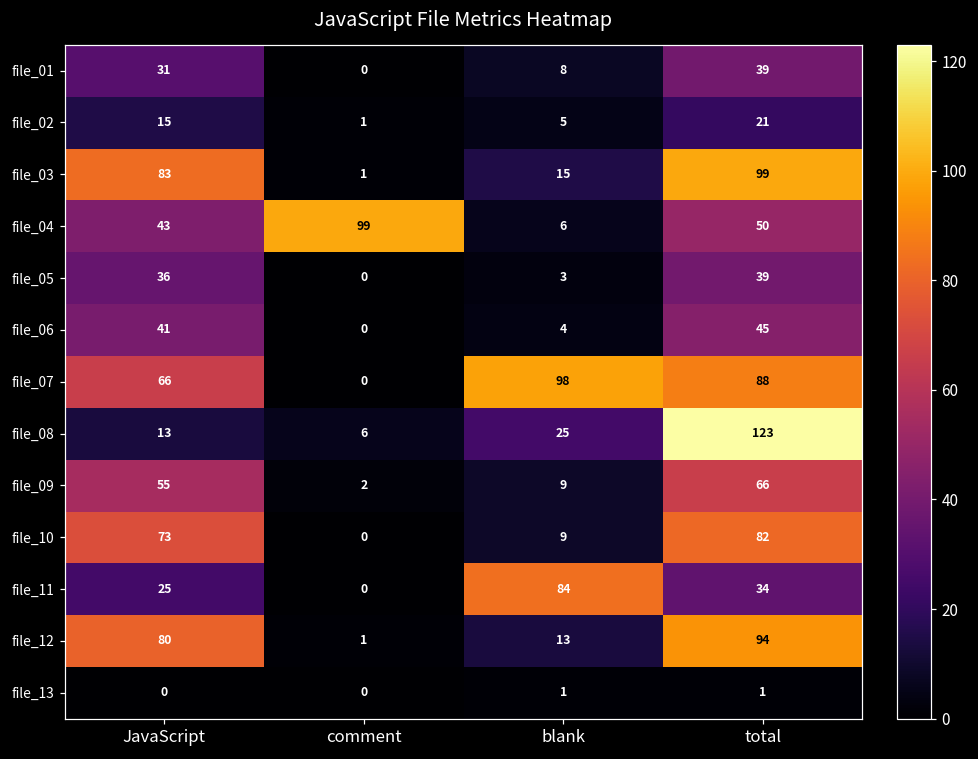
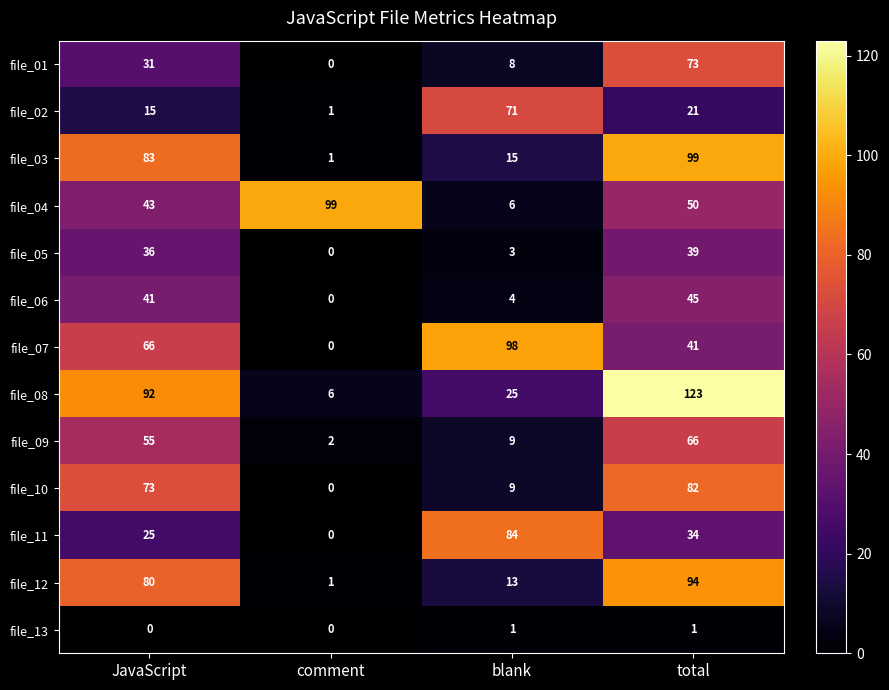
file_01, total: 39 -> 73
file_02, blank: 5 -> 71
file_07, total: 88 -> 41
file_08, JavaScript: 13 -> 92
